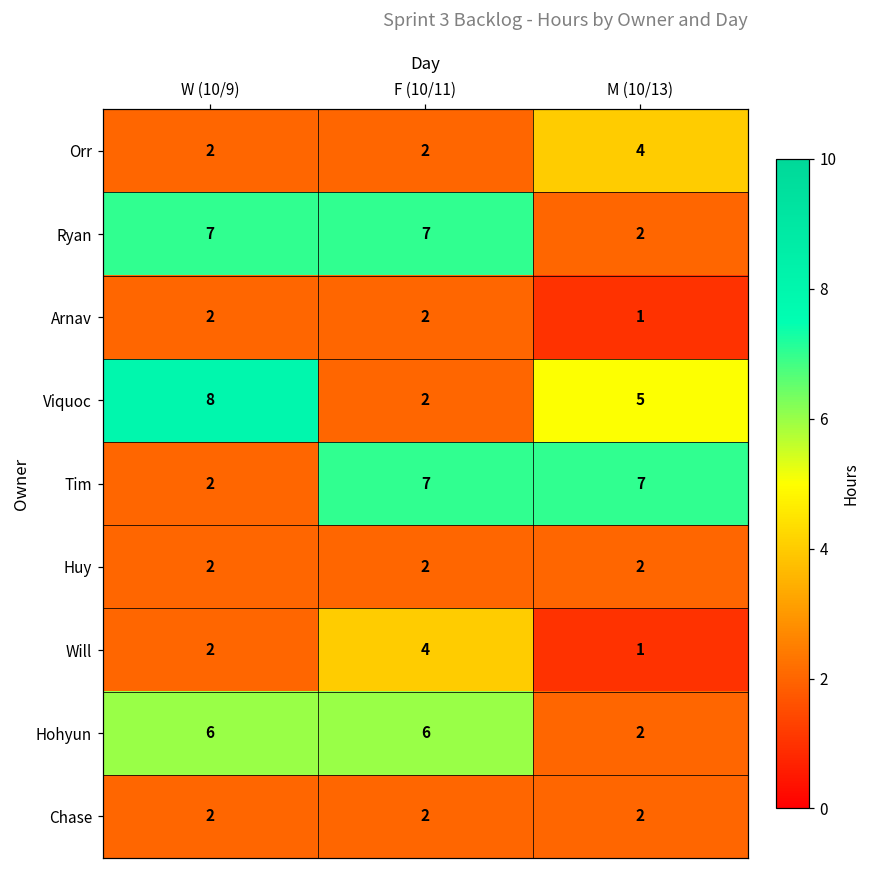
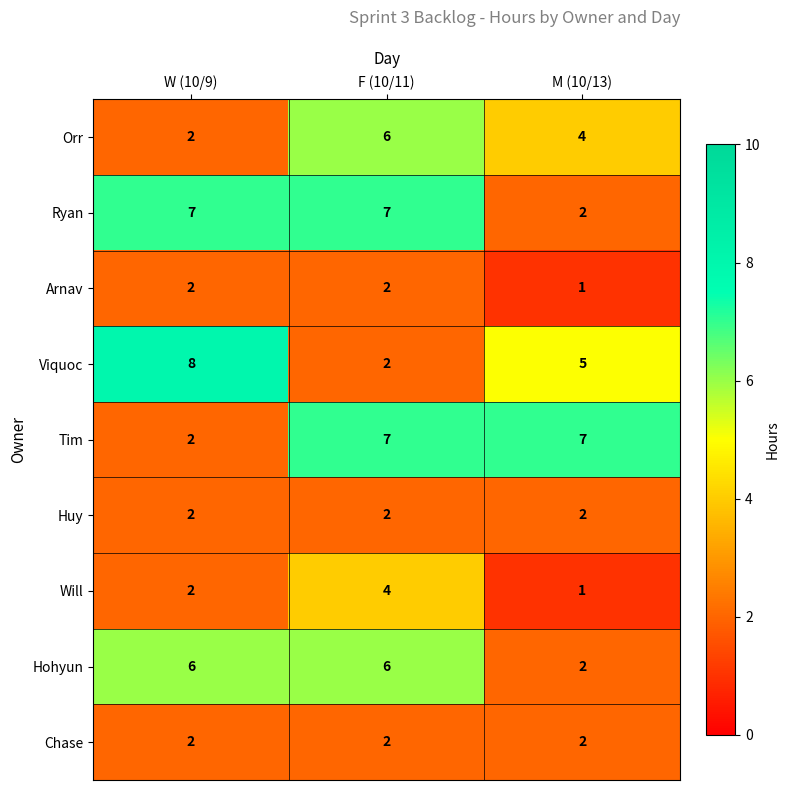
Orr, F (10/11): 2 -> 6
